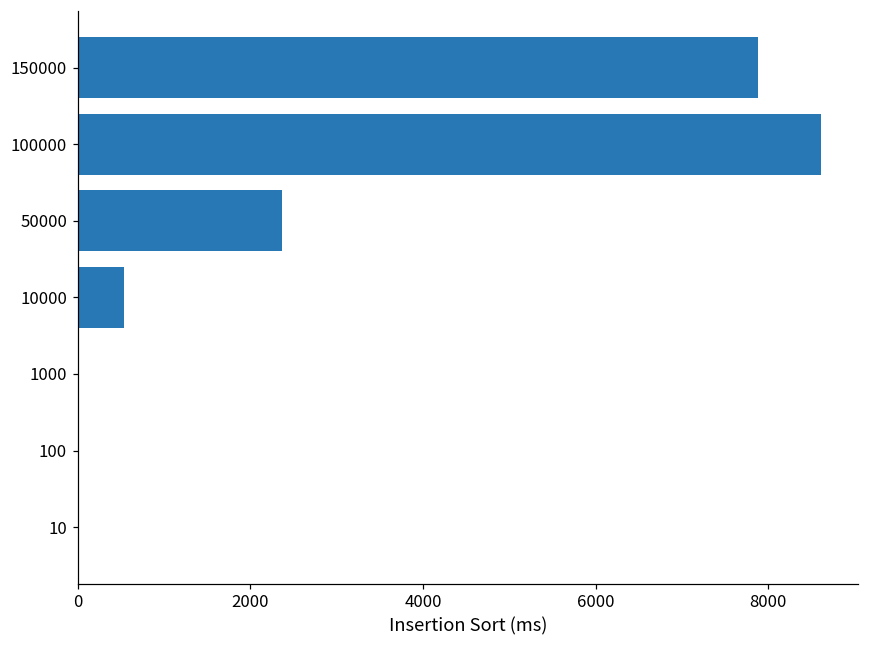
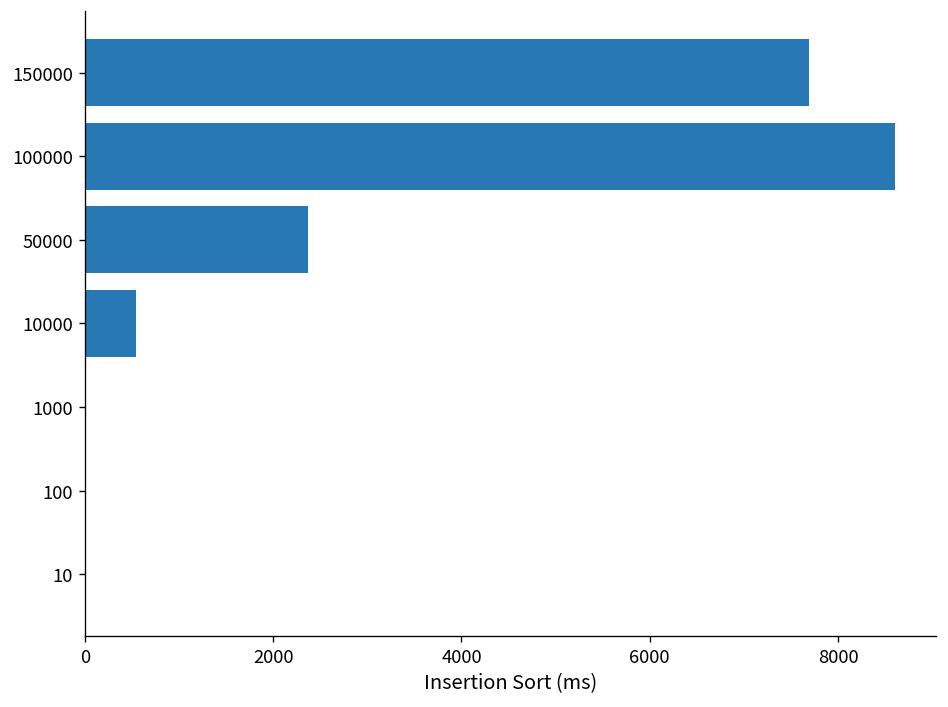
150000: 7900 -> 7700
